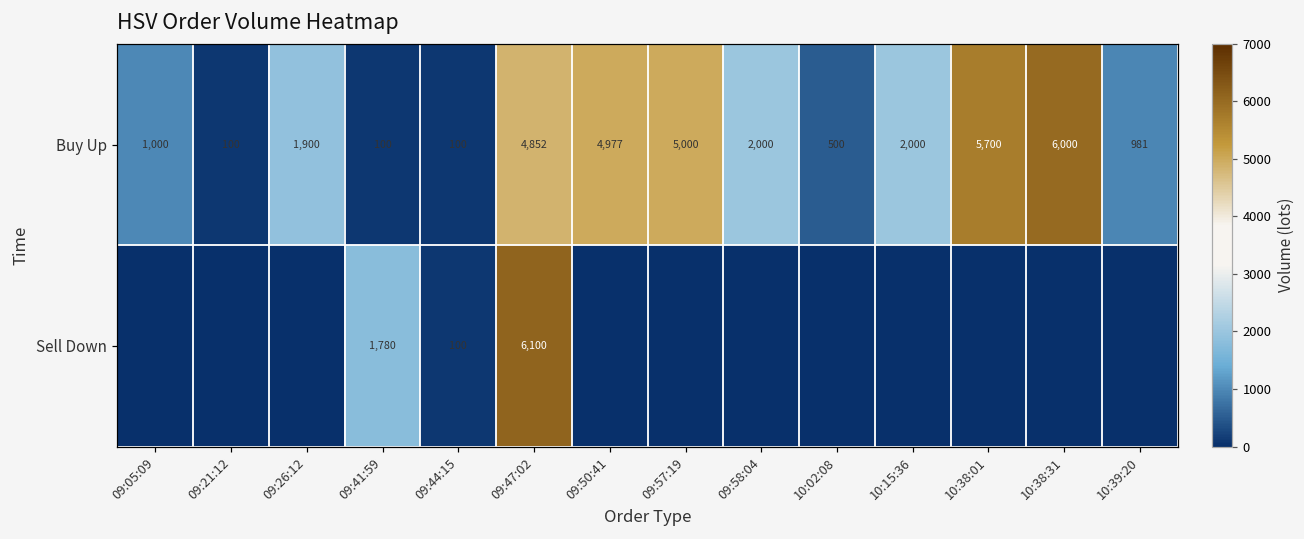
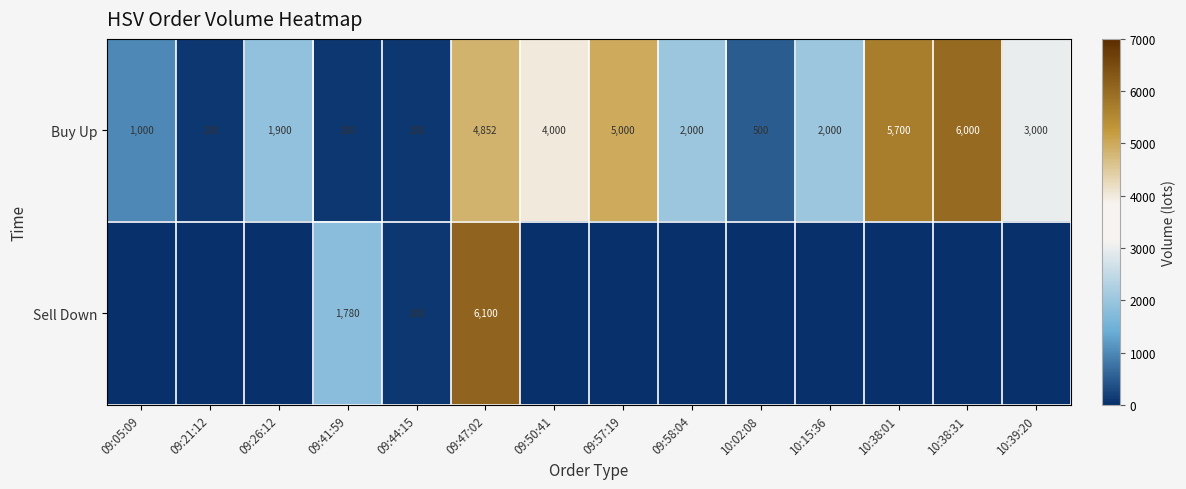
Buy Up, 09:50:41: 4,977 -> 4,000
Buy Up, 10:39:20: 981 -> 3,000
